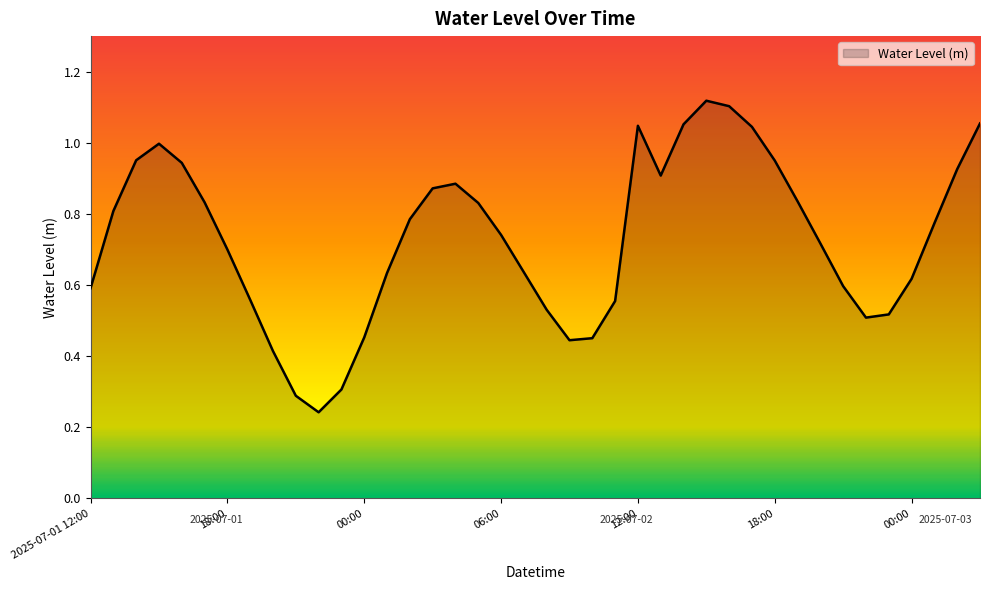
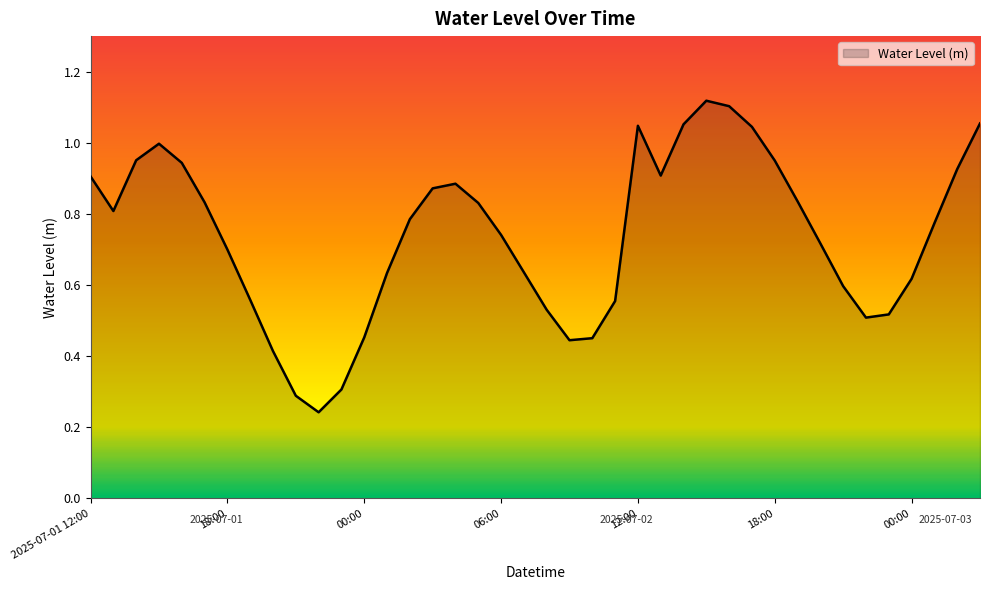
2025-07-01 12:00: 0.59 -> 0.91
